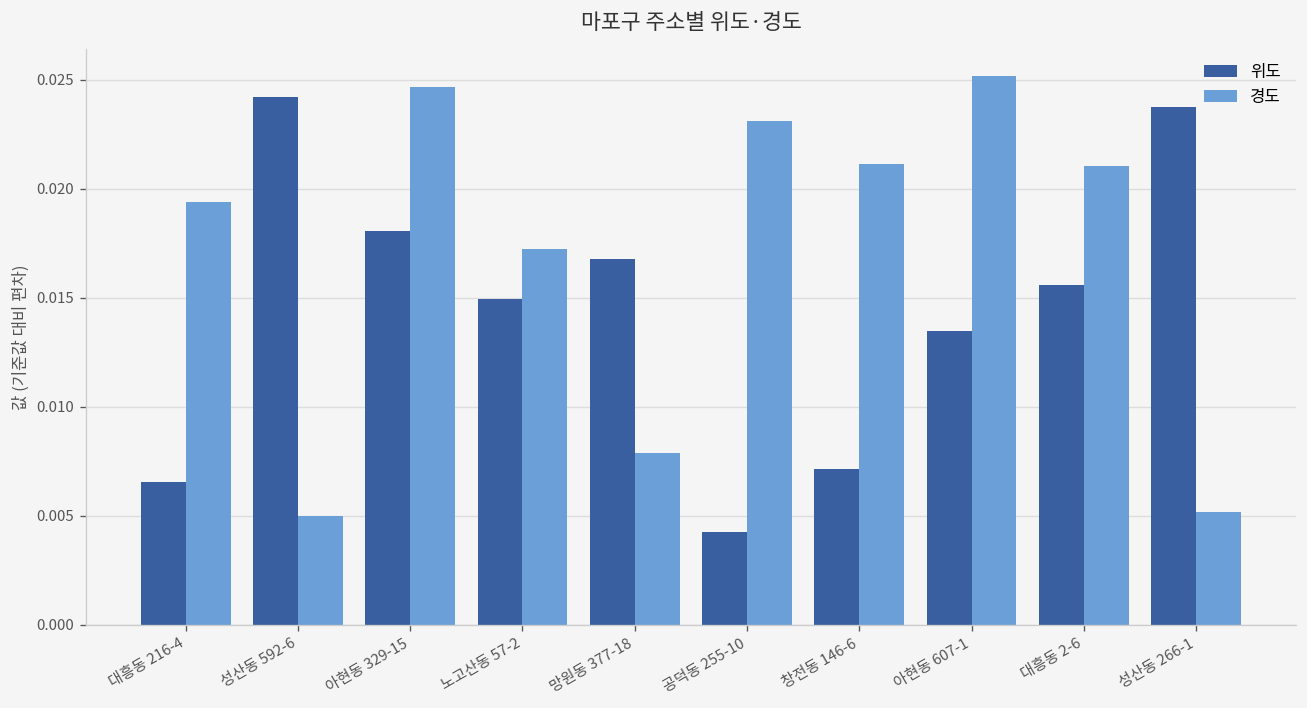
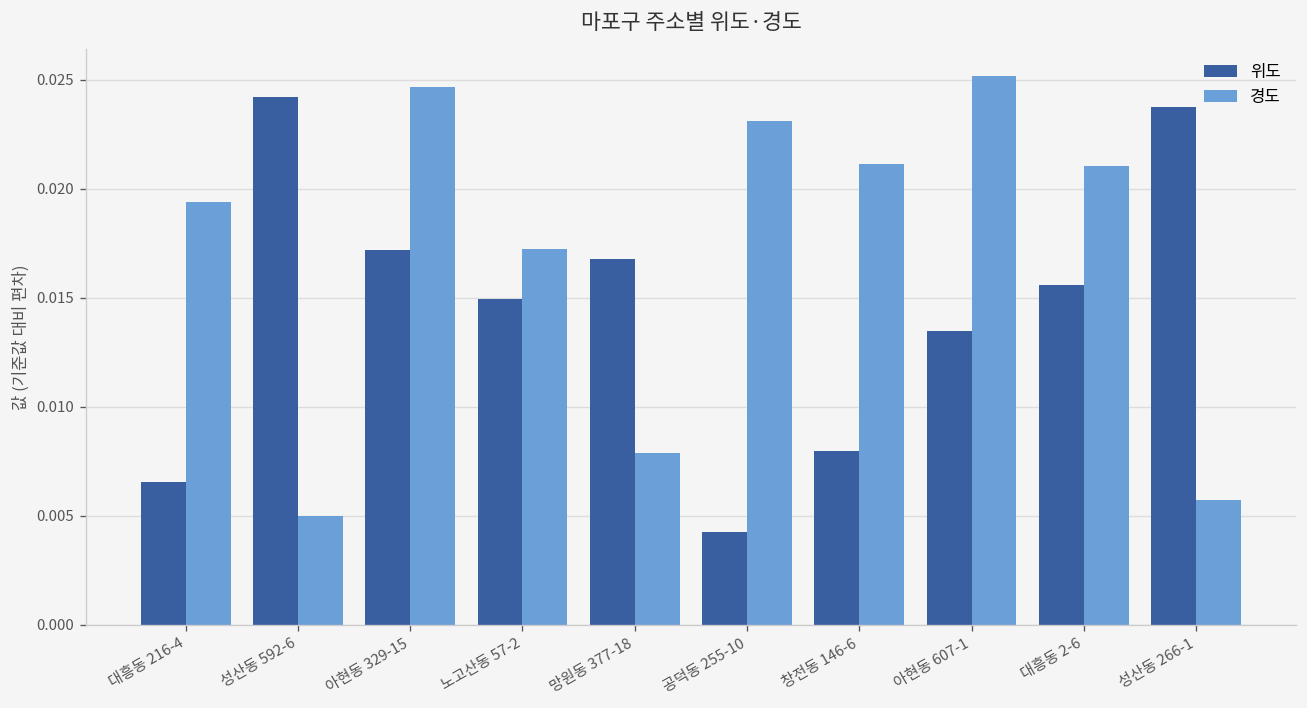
위도, 아현동 329-15: 0.0181 -> 0.0172
위도, 창전동 146-6: 0.0072 -> 0.0080
경도, 성산동 266-1: 0.0052 -> 0.0057
